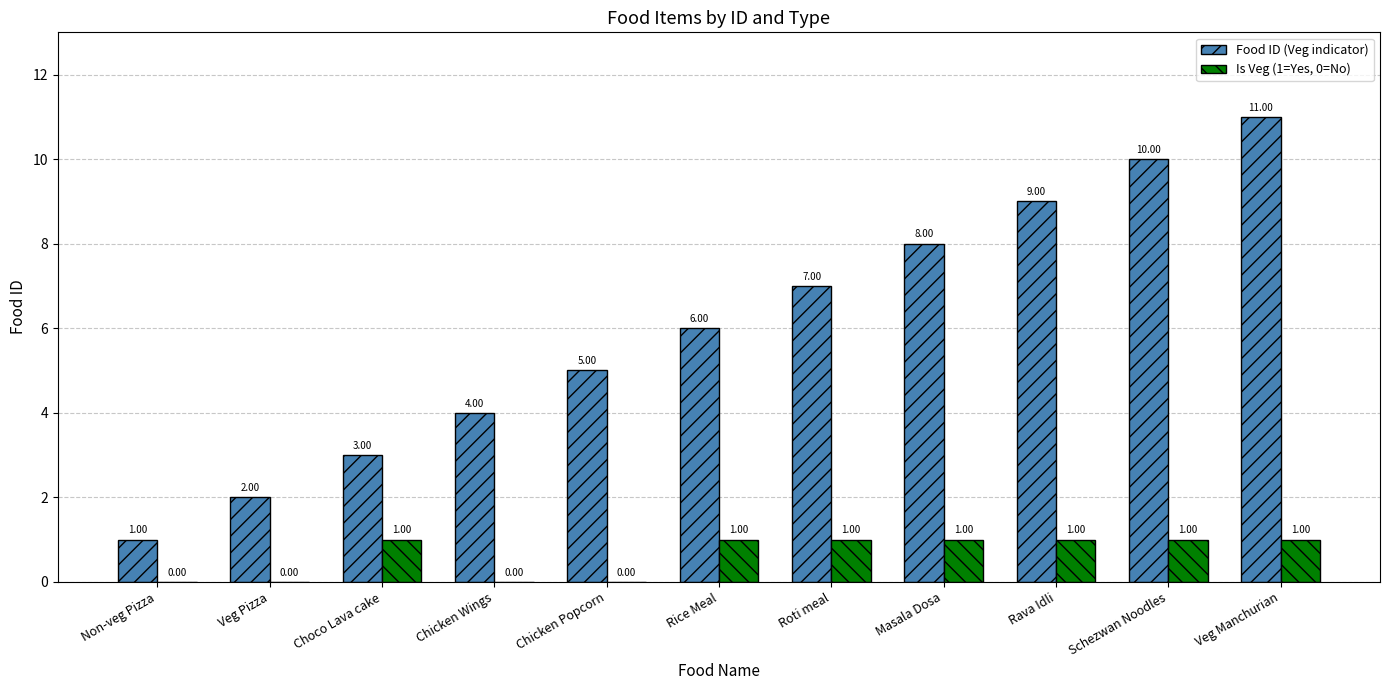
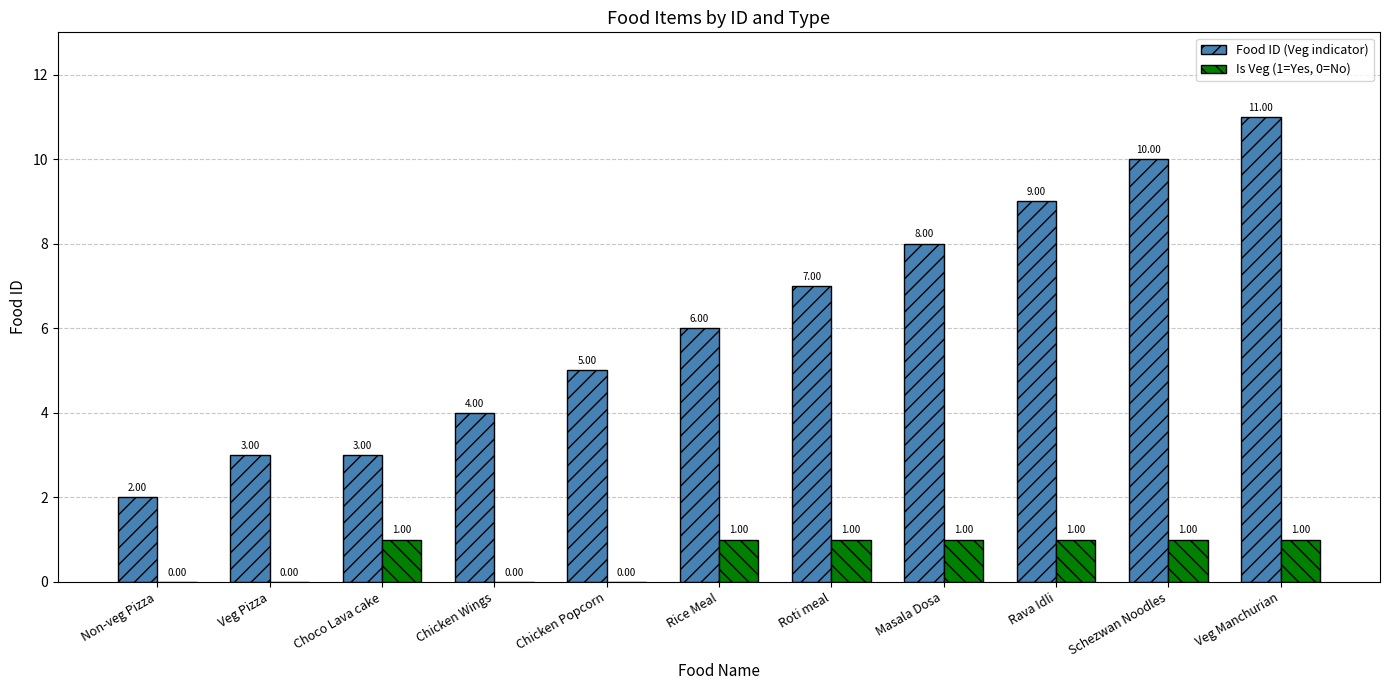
Food ID (Veg indicator), Non-veg Pizza: 1.00 -> 2.00
Food ID (Veg indicator), Veg Pizza: 2.00 -> 3.00
